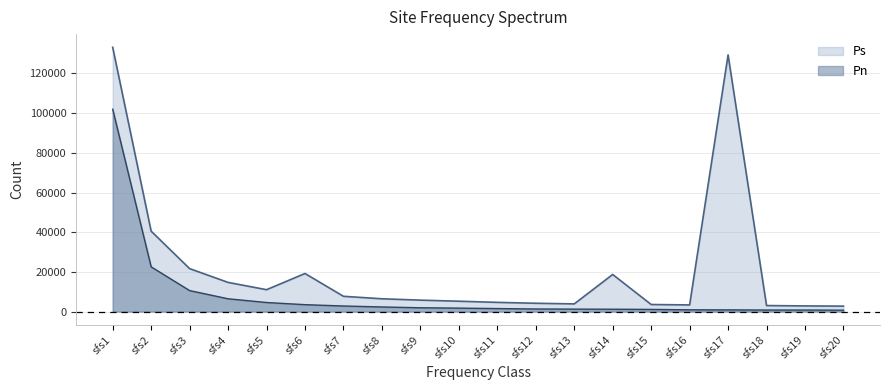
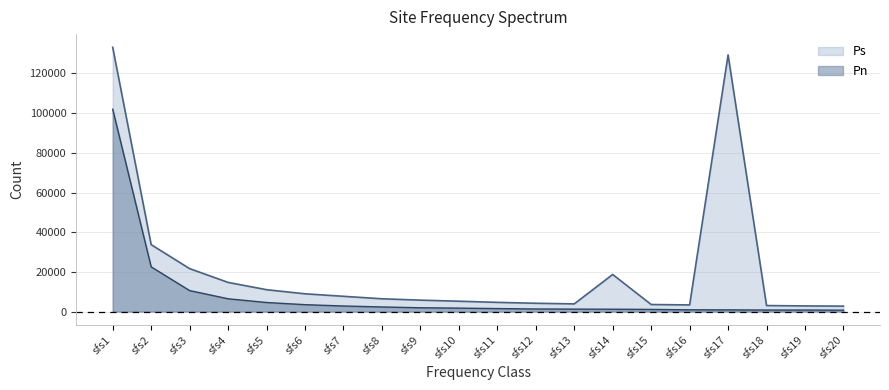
Ps, sfs2: 41000 -> 34000
Ps, sfs6: 19000 -> 9000
